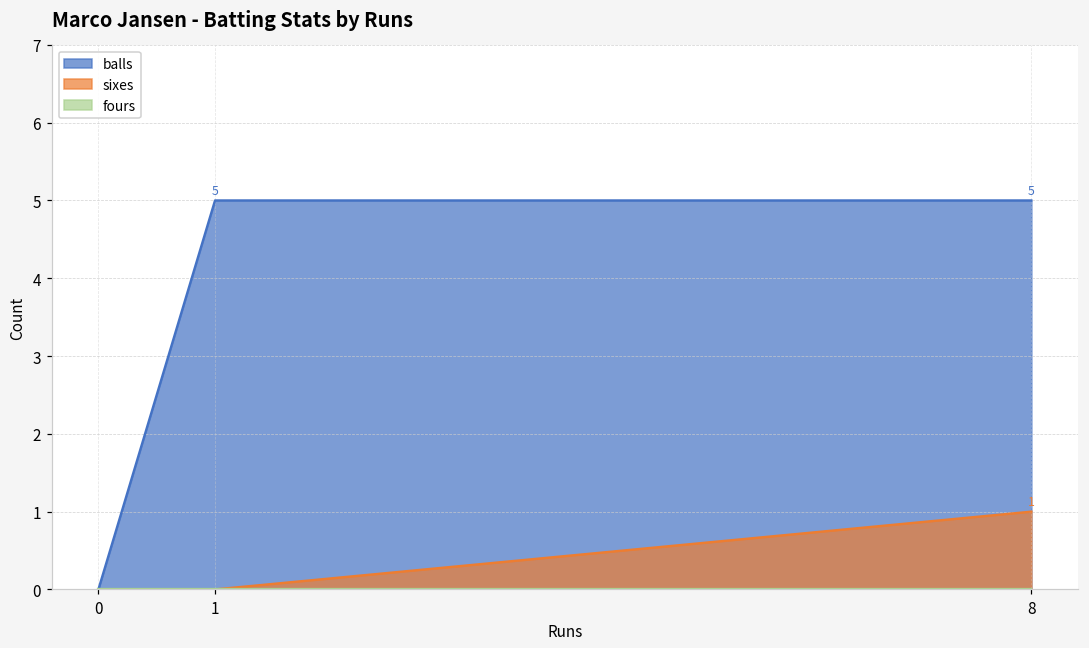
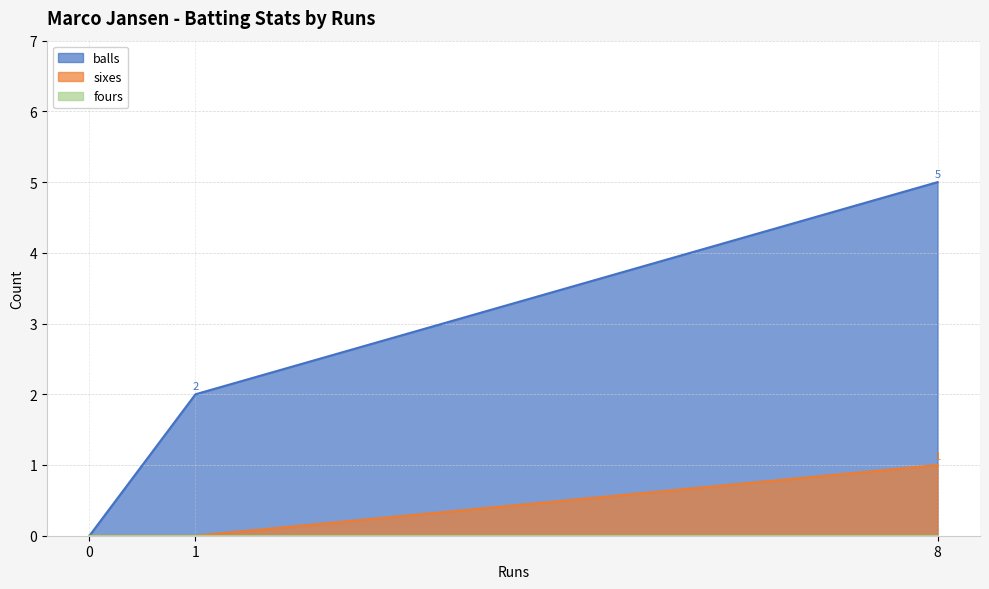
balls, 1: 5 -> 2
